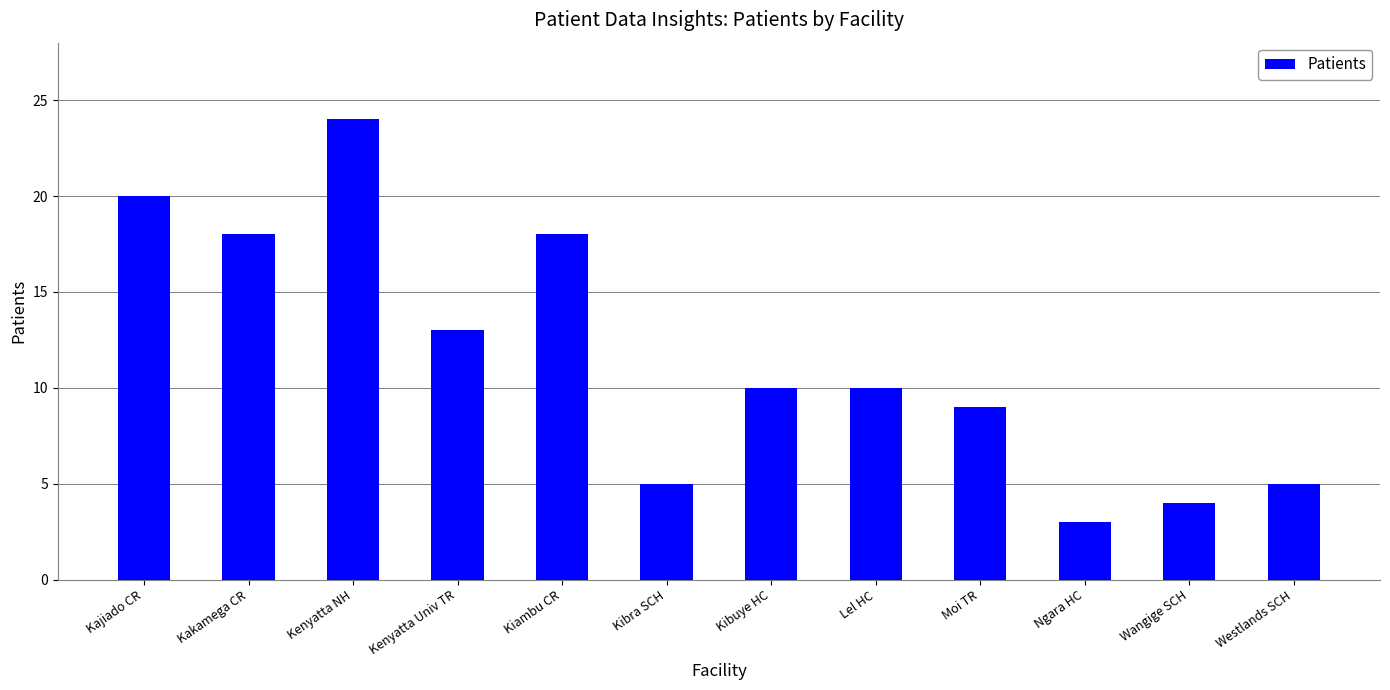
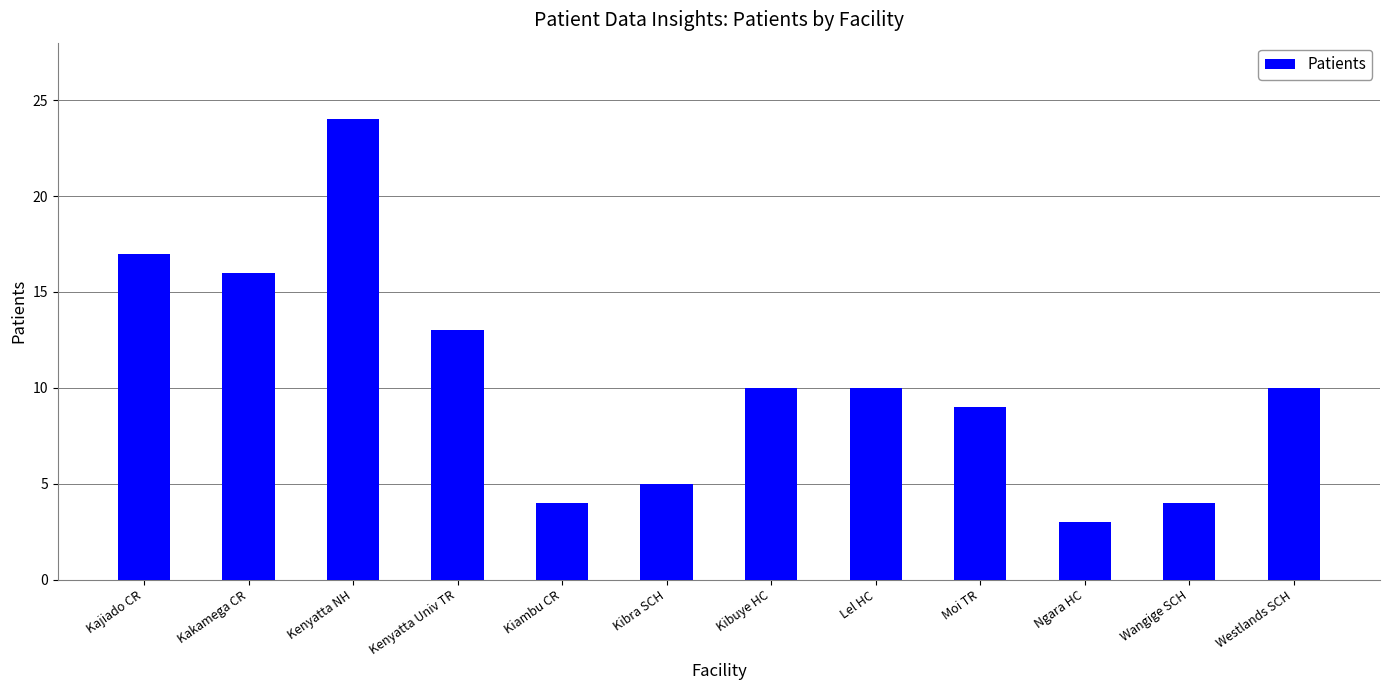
Kajiado CR: 20 -> 17
Kakamega CR: 18 -> 16
Kiambu CR: 18 -> 4
Westlands SCH: 5 -> 10
